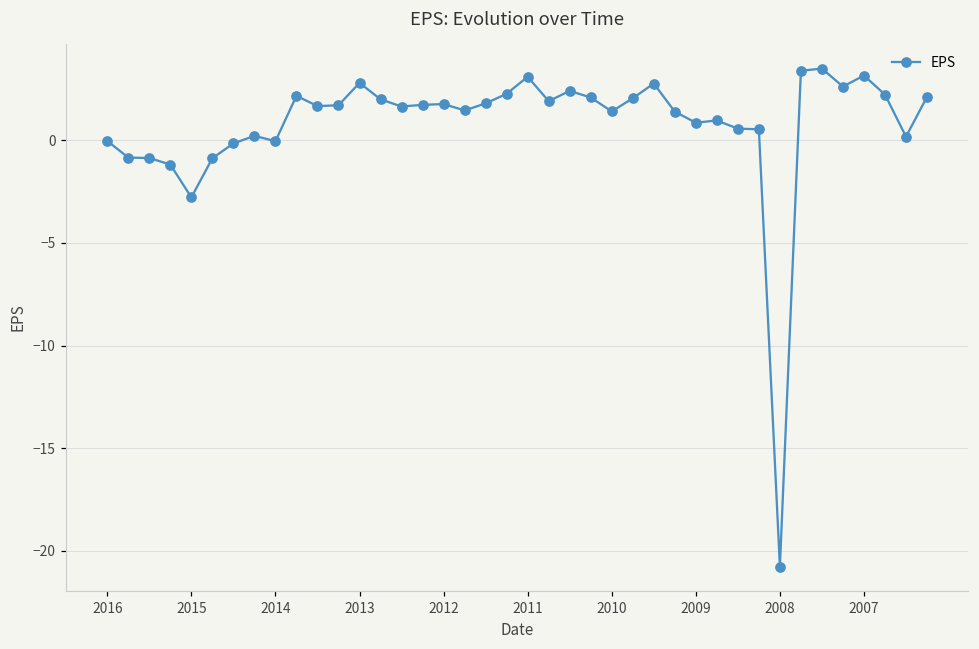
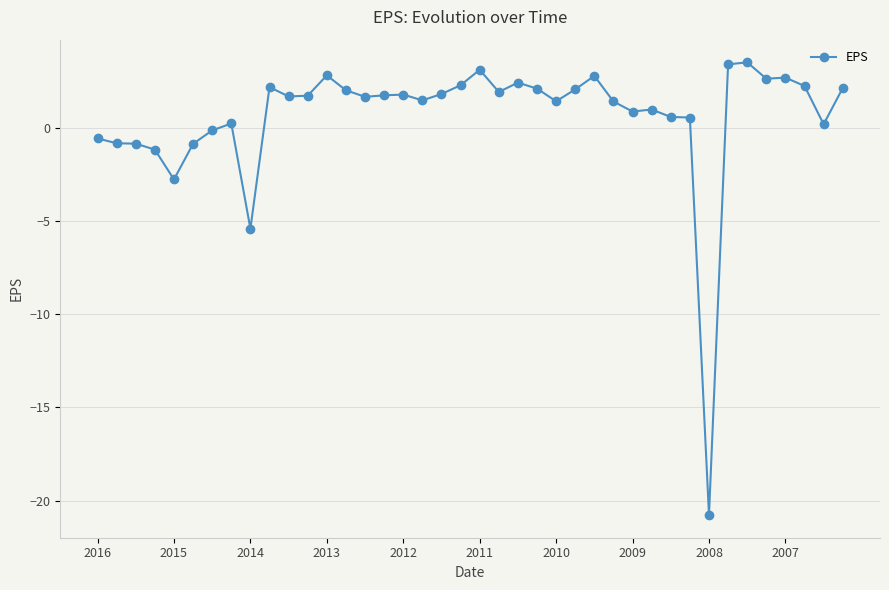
2016: 0.0 -> -0.6
2014: 0.0 -> -5.4
2007: 3.2 -> 2.7
